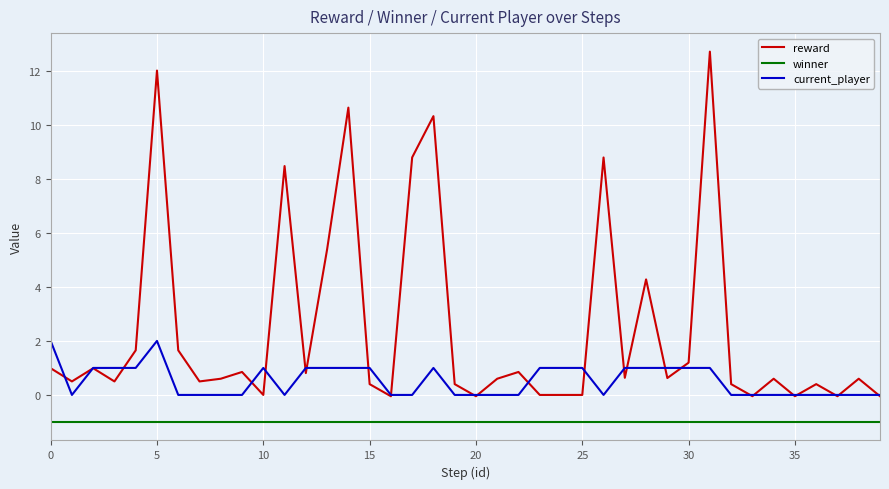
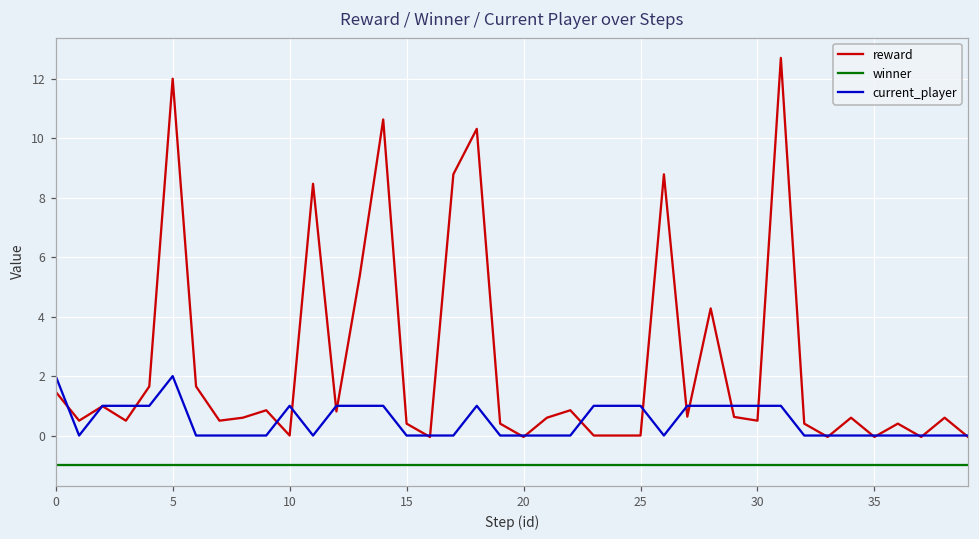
reward, 0: 1.0 -> 1.5
current_player, 15: 1 -> 0
reward, 30: 1.2 -> 0.5
